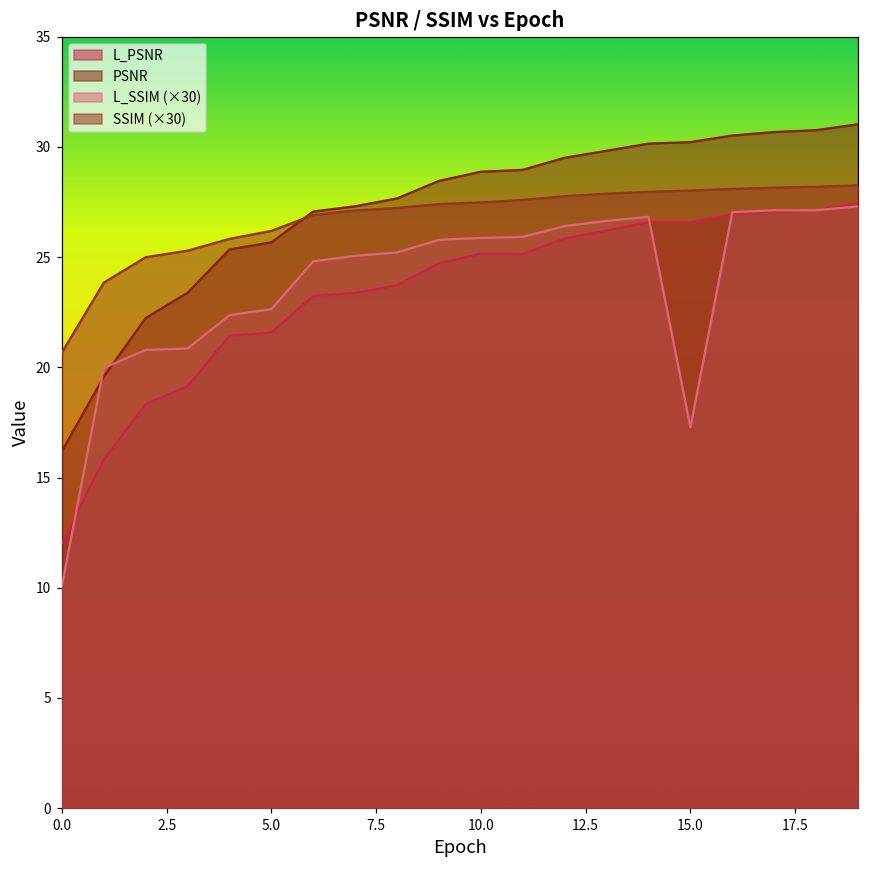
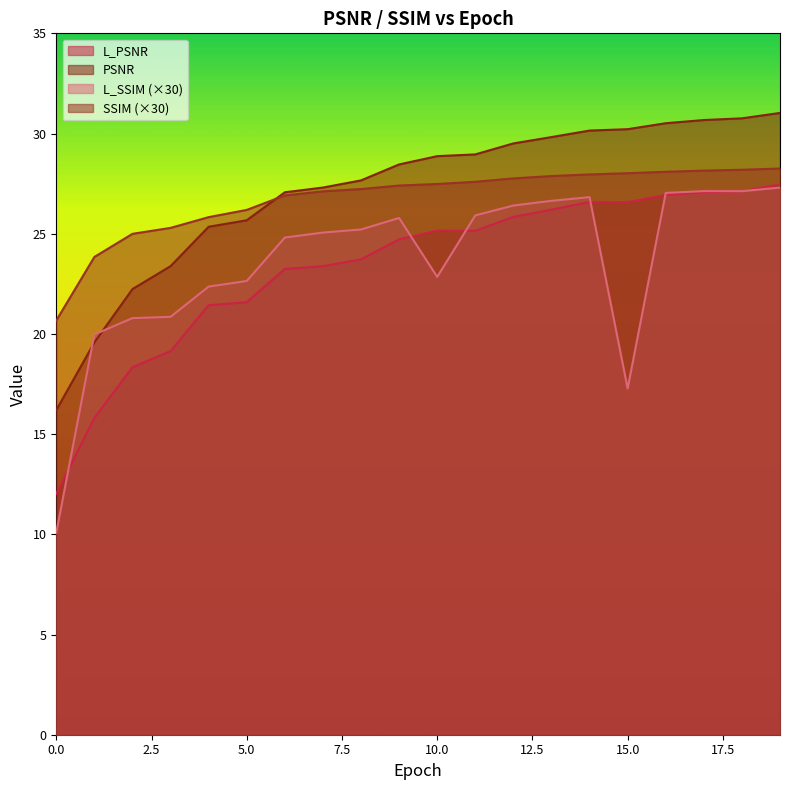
L_SSIM (×30), 10.0: 25.9 -> 22.8
